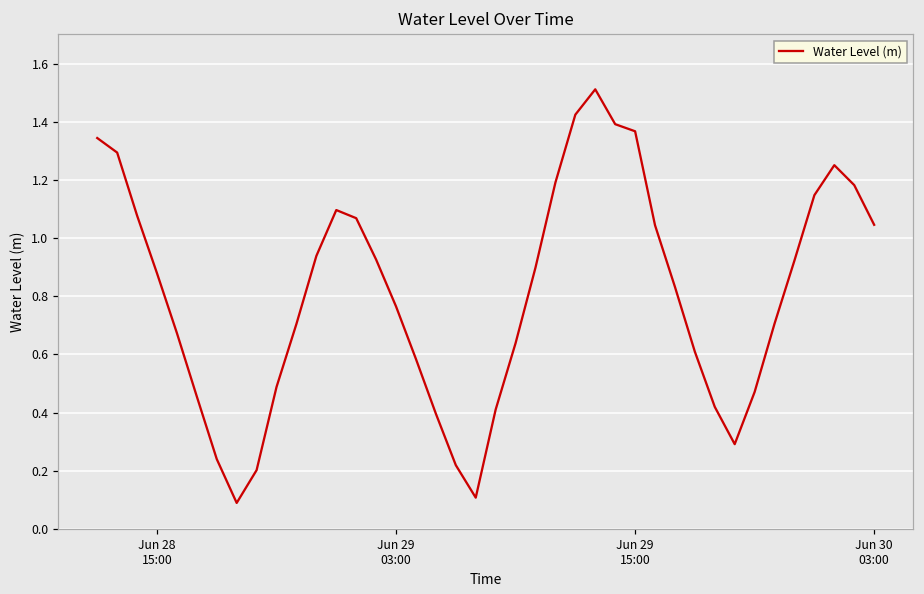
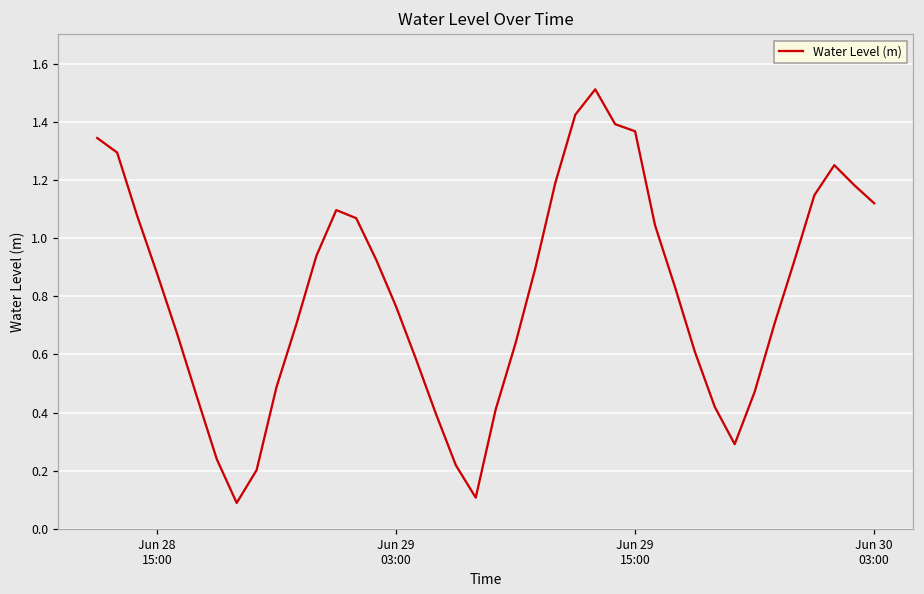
Jun 30 03:00: 1.05 -> 1.12
